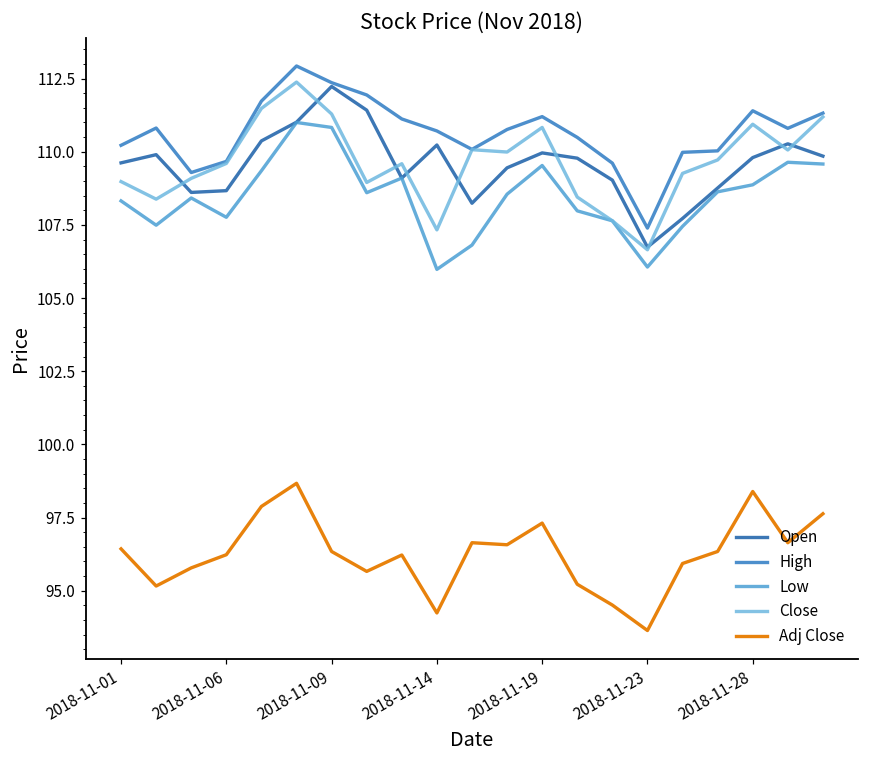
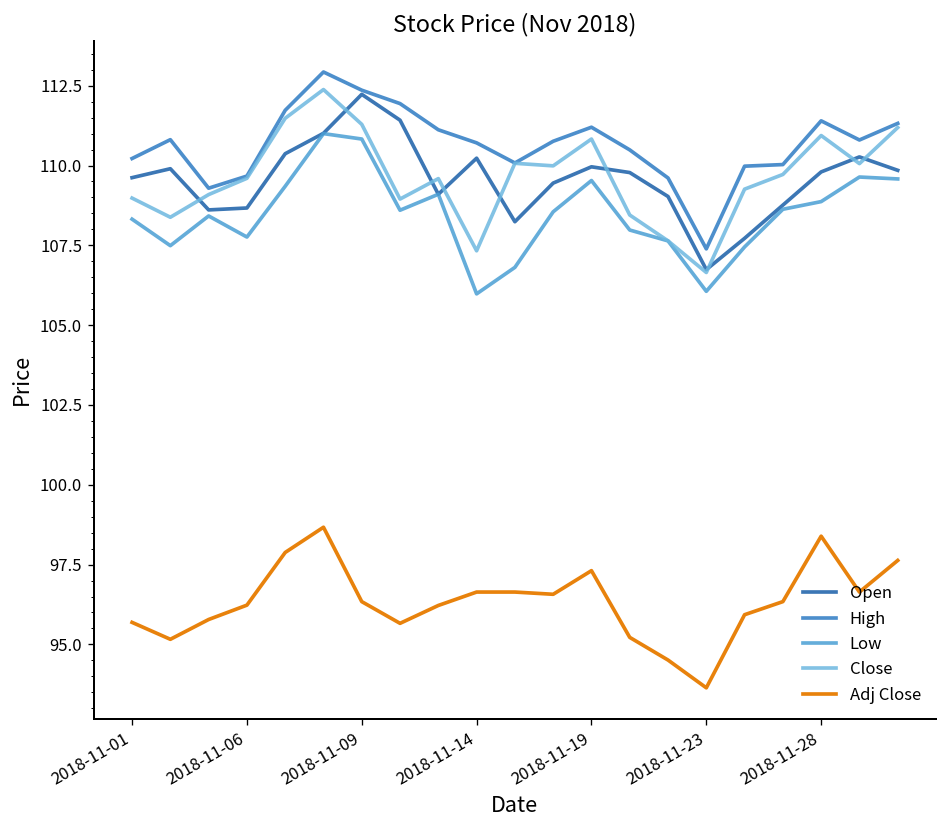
Adj Close, 2018-11-01: 96.4 -> 95.7
Adj Close, 2018-11-14: 94.2 -> 96.6
